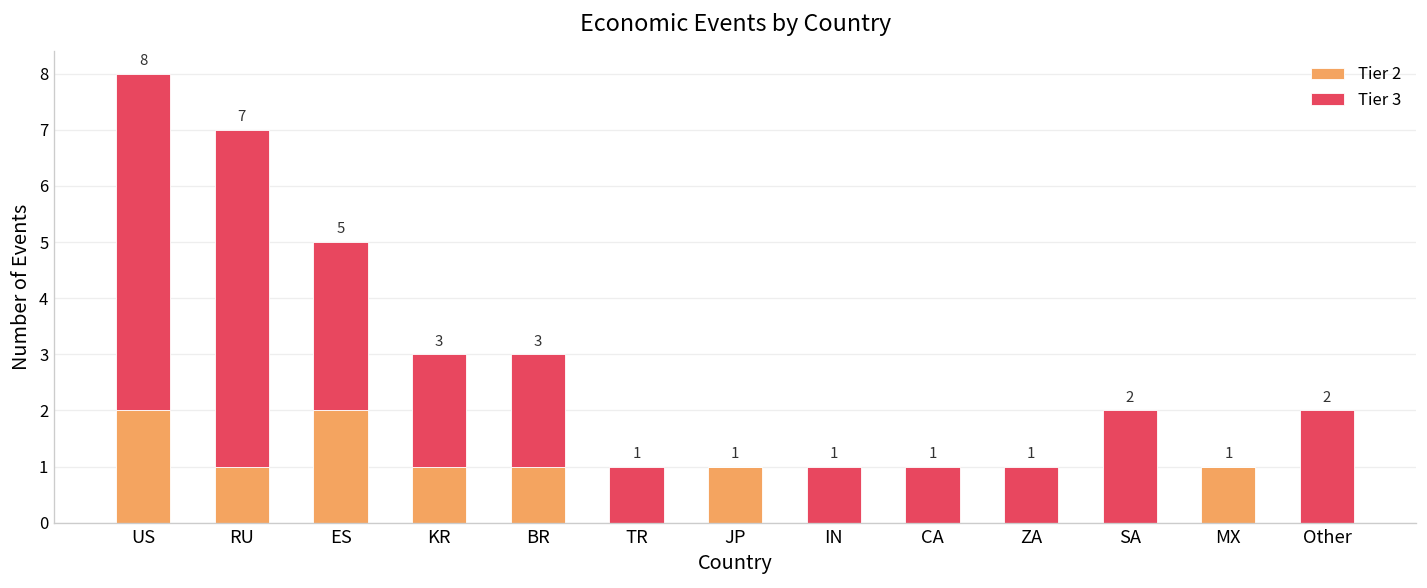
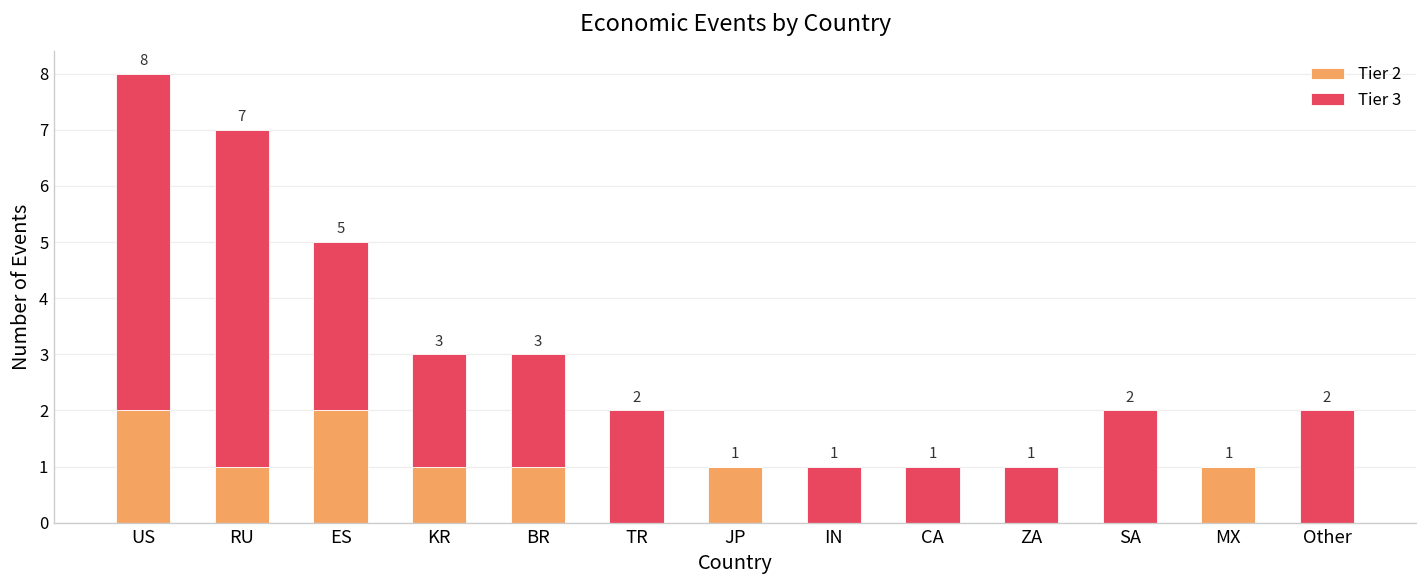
Tier 3, TR: 1 -> 2
